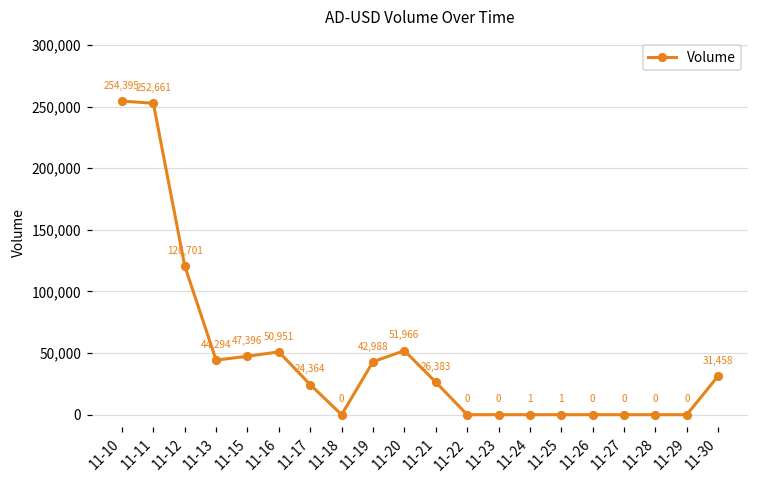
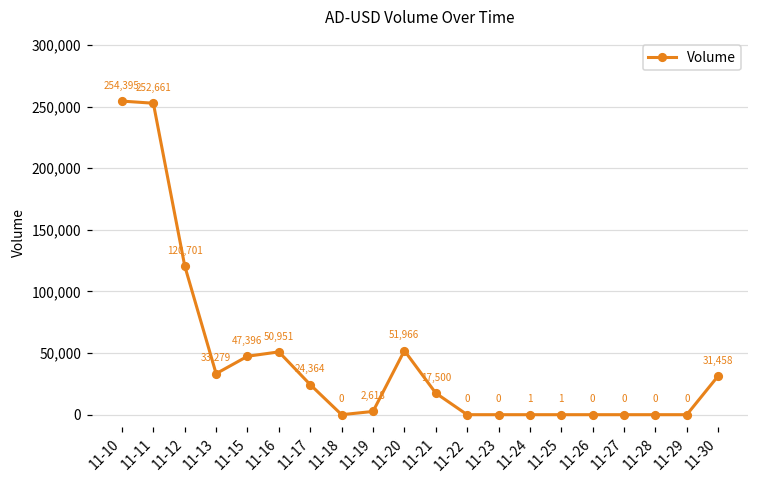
11-13: 44,294 -> 33,279
11-19: 42,988 -> 2,618
11-21: 26,383 -> 17,500
